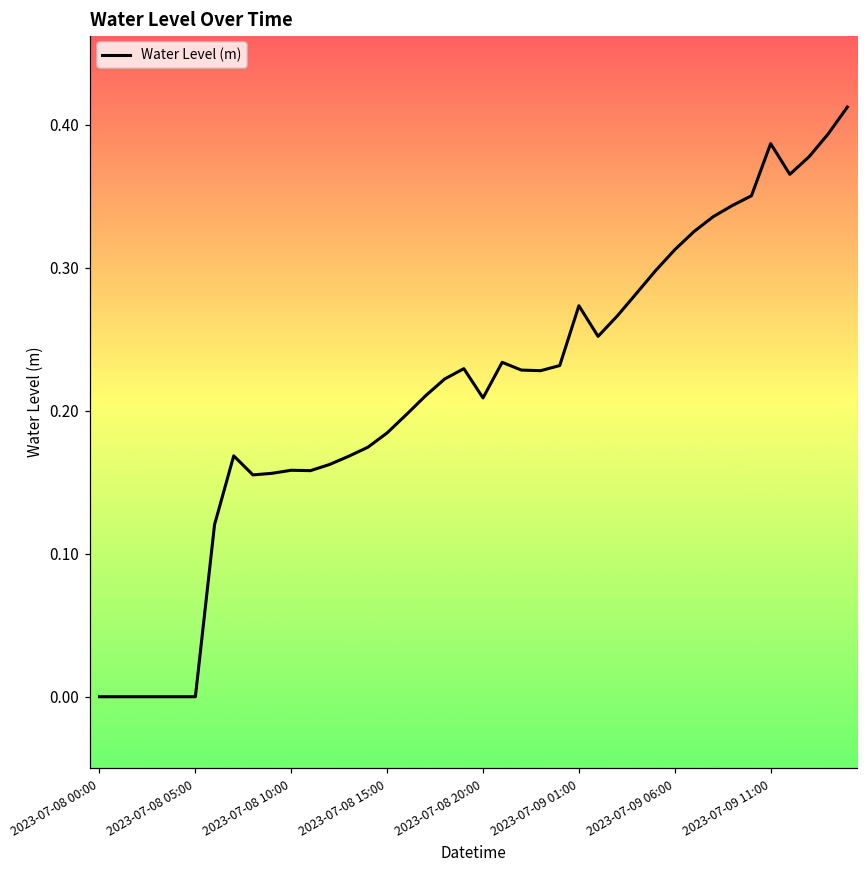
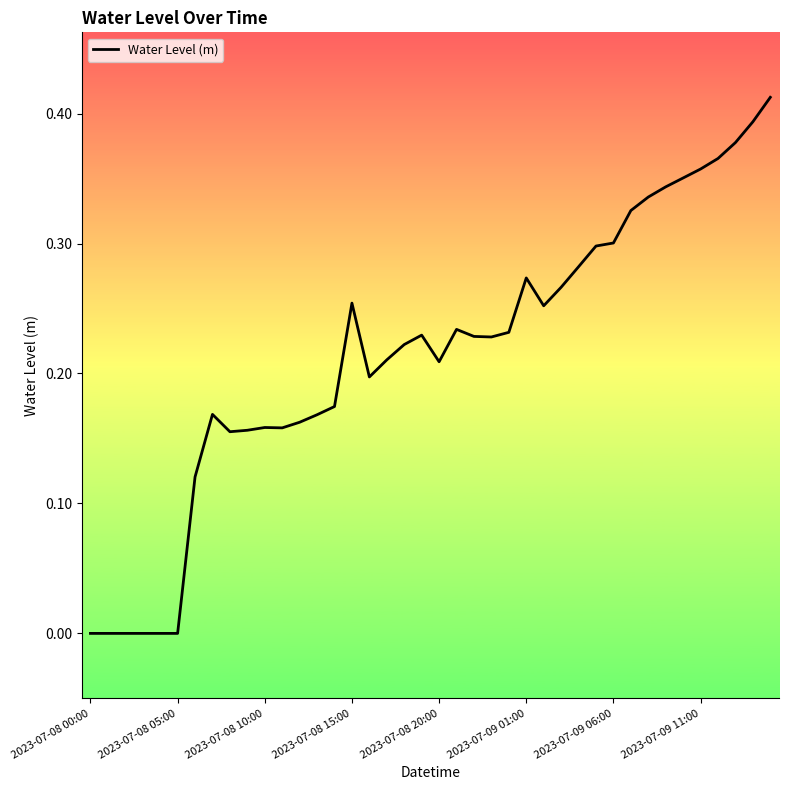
2023-07-08 15:00: 0.185 -> 0.254
2023-07-09 06:00: 0.313 -> 0.300
2023-07-09 11:00: 0.387 -> 0.357
